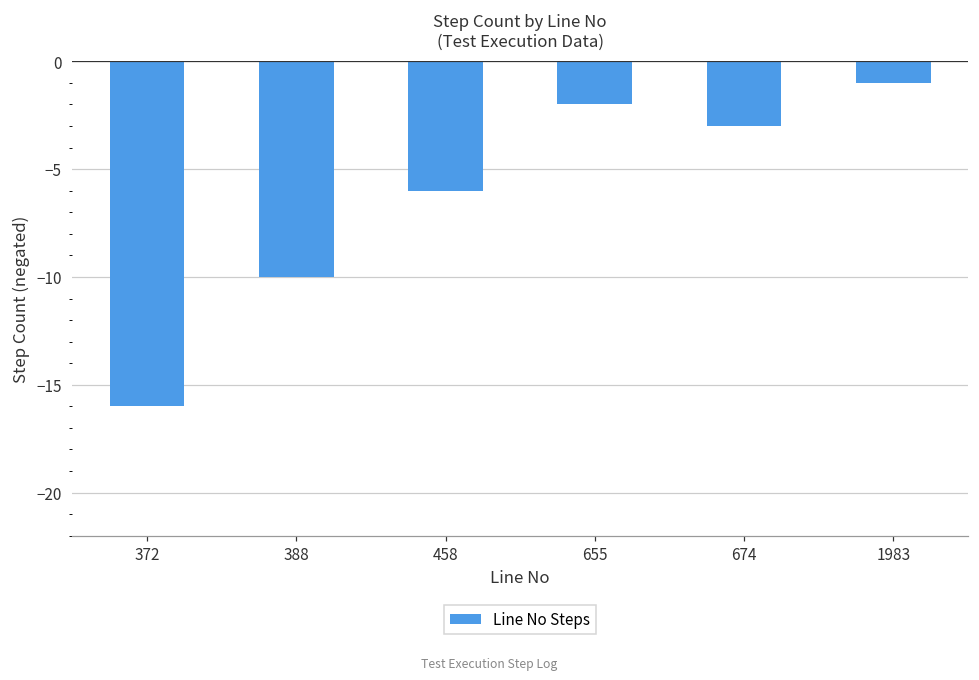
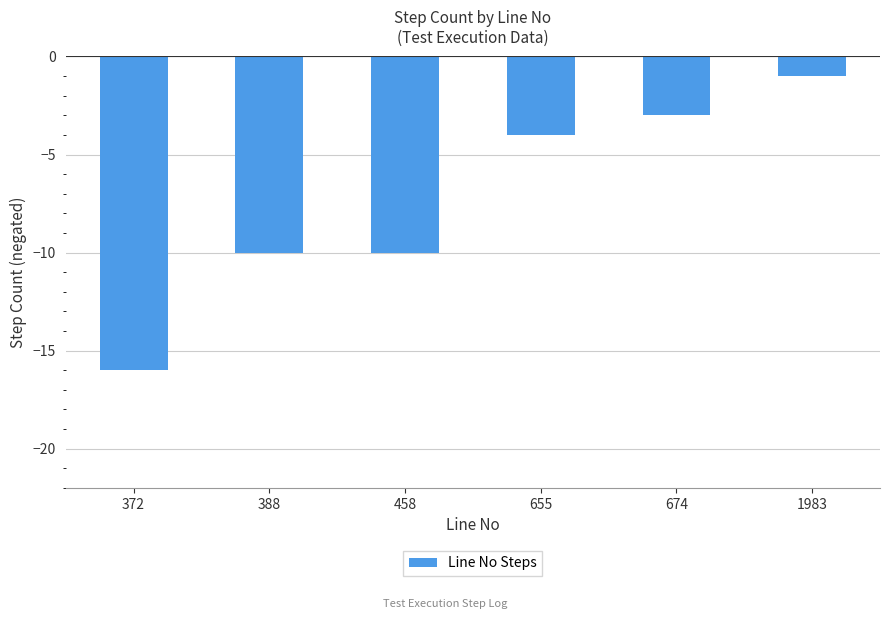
458: -6.0 -> -10.0
655: -2.0 -> -4.0
